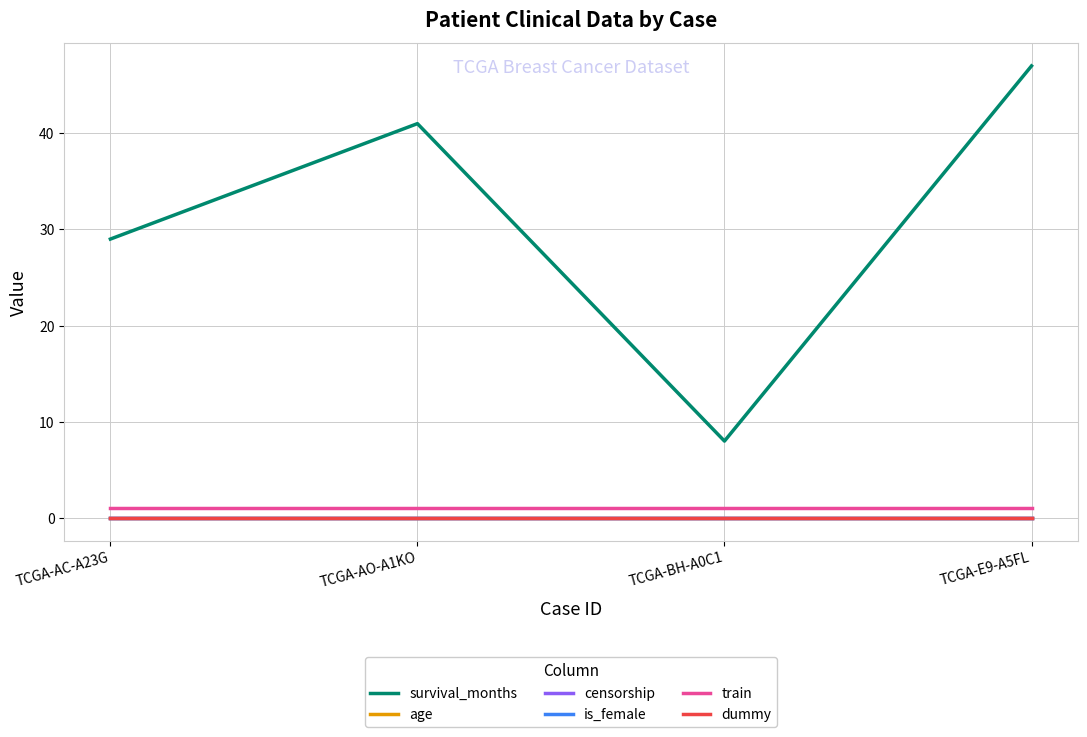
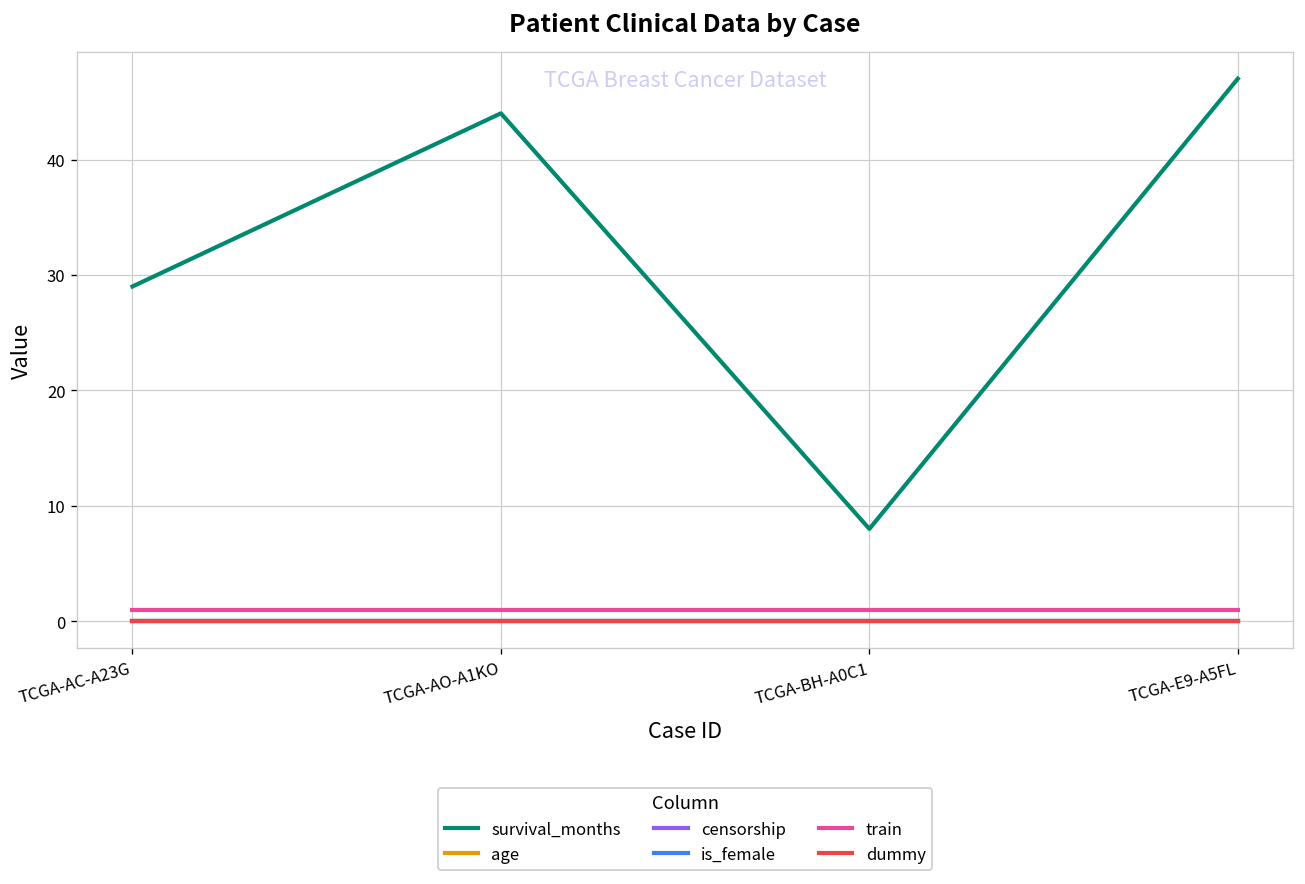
survival_months, TCGA-AO-A1KO: 41 -> 44
